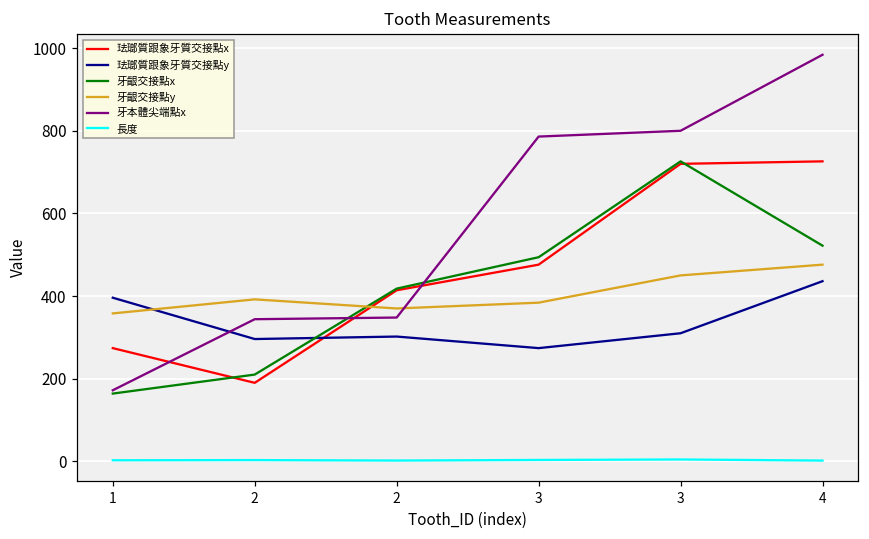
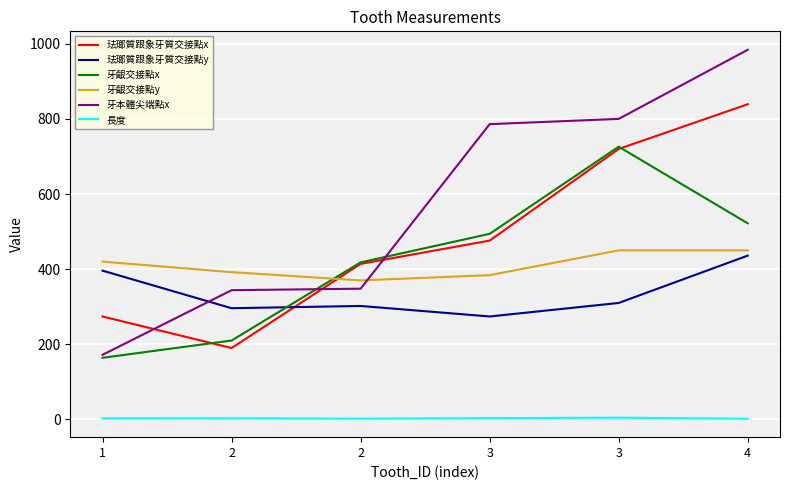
牙齦交接點y, 1: 360 -> 420
珐瑯質跟象牙質交接點x, 4: 730 -> 840
牙齦交接點y, 4: 480 -> 450
